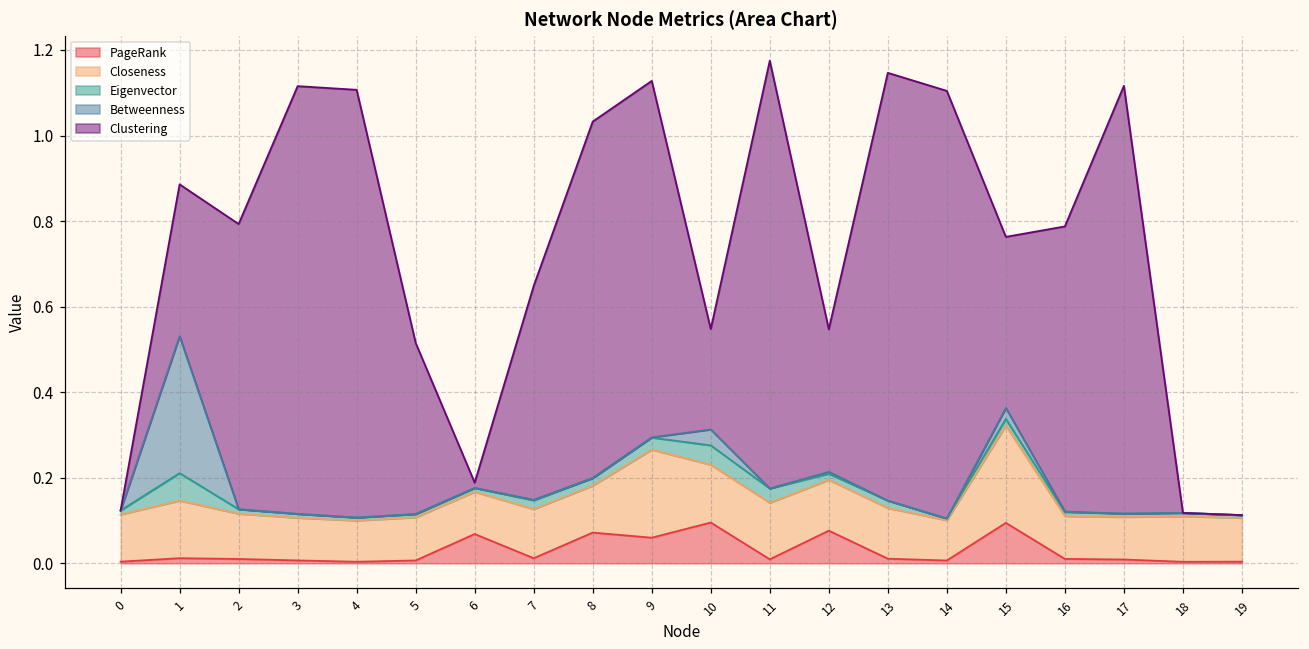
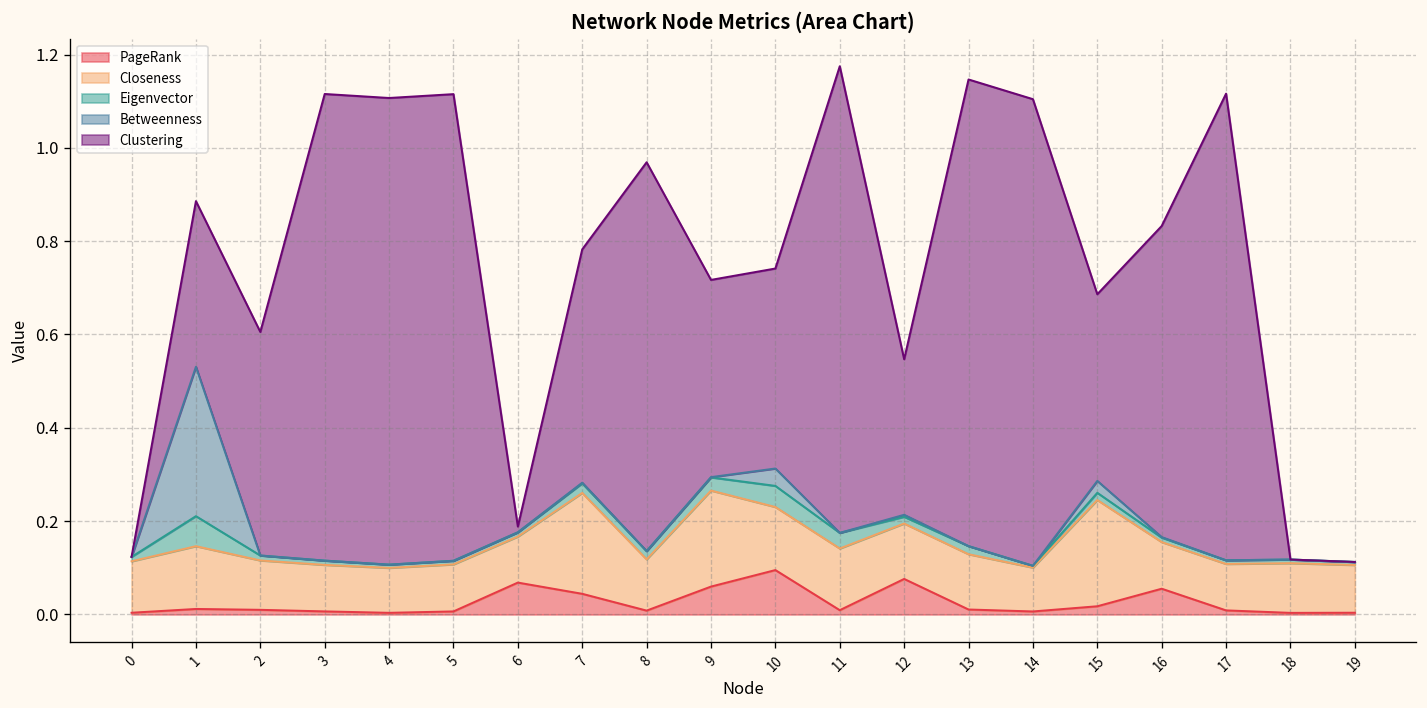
Clustering, 2: 0.67 -> 0.48
Clustering, 5: 0.4 -> 1.0
PageRank, 7: 0.01 -> 0.04
Closeness, 7: 0.11 -> 0.22
PageRank, 8: 0.07 -> 0.01
Clustering, 9: 0.83 -> 0.42
Clustering, 10: 0.23 -> 0.43
PageRank, 15: 0.09 -> 0.02
PageRank, 16: 0.01 -> 0.06
